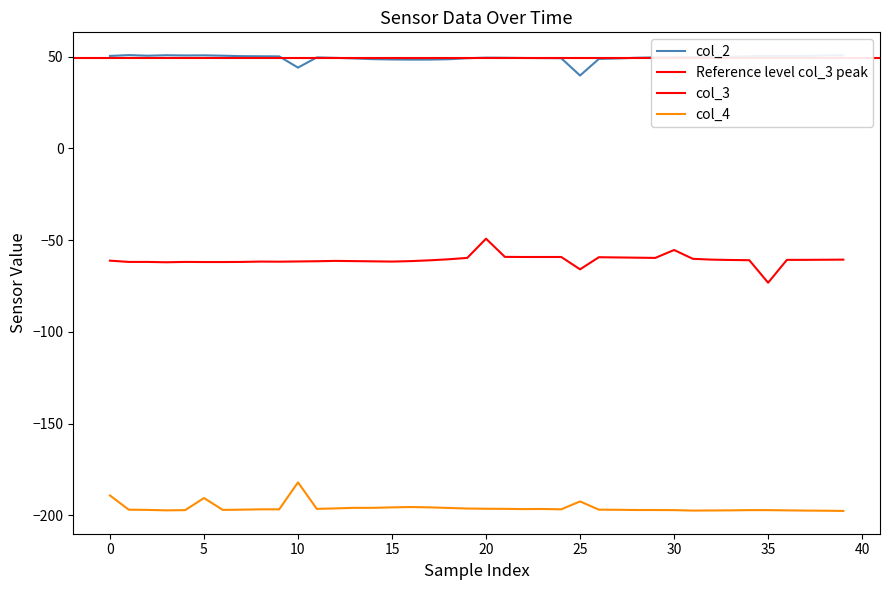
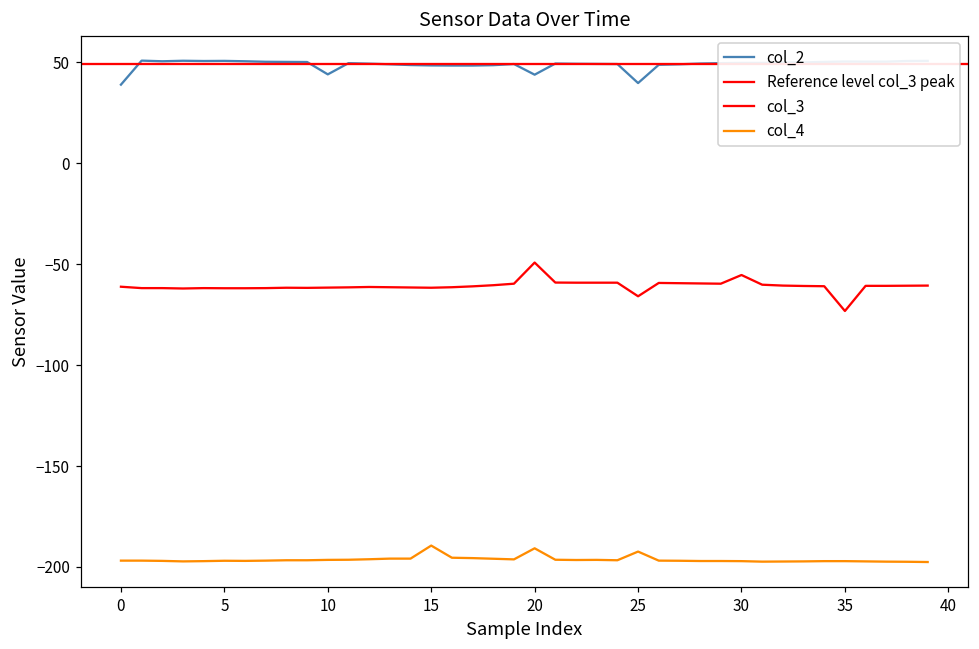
col_2, 0: 50 -> 39
col_4, 0: -189 -> -197
col_4, 5: -191 -> -197
col_4, 10: -182 -> -197
col_4, 15: -196 -> -189
col_2, 20: 49 -> 44
col_4, 20: -196 -> -191
